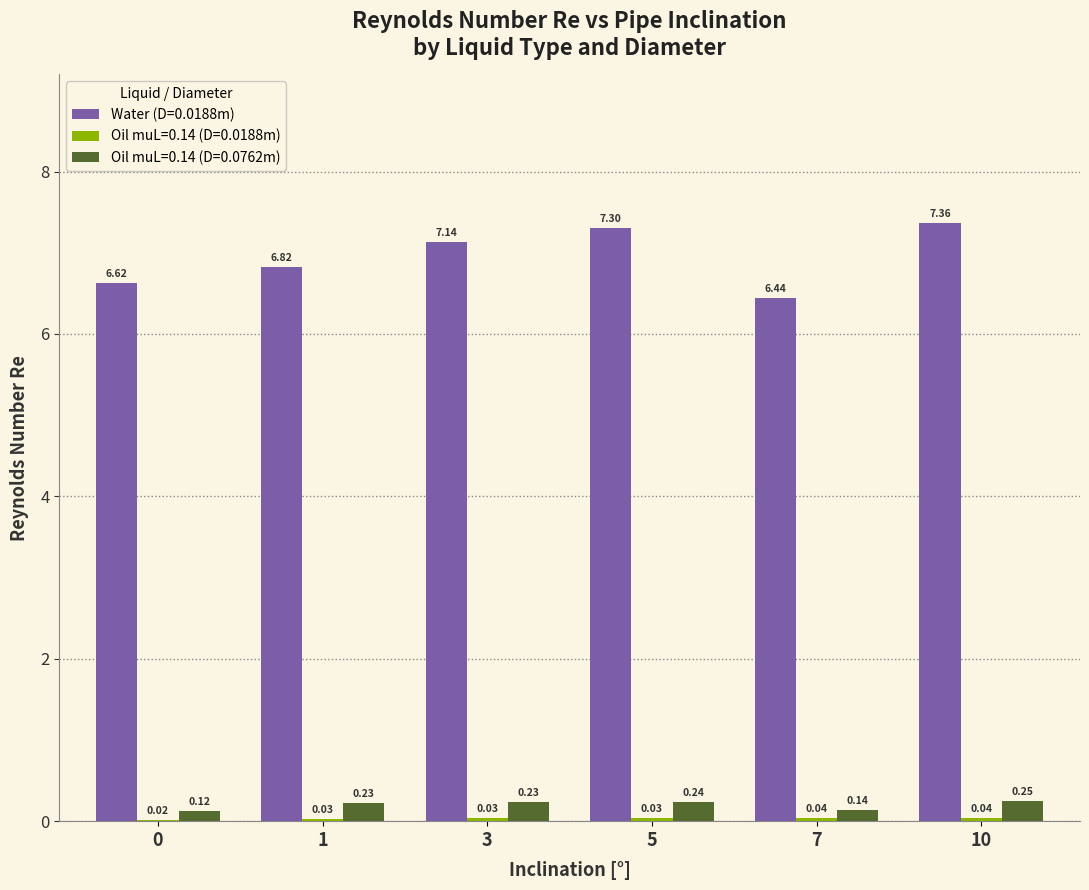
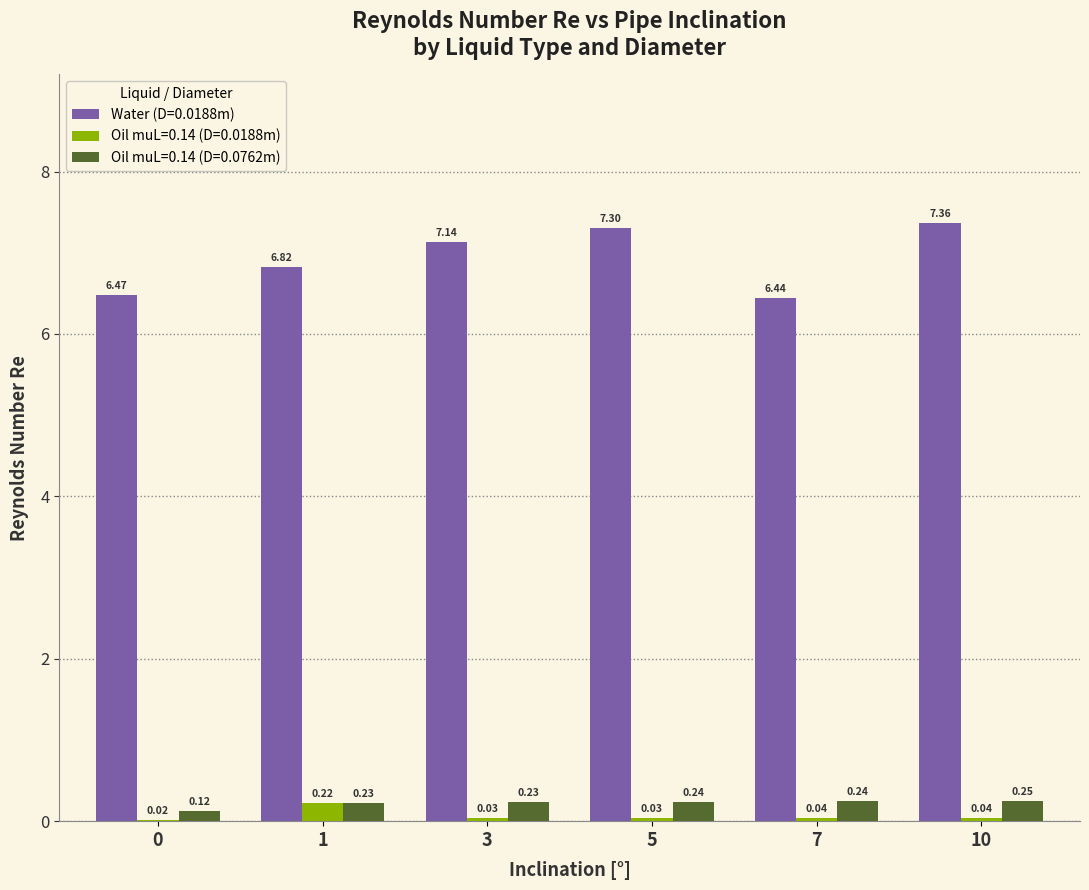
Water (D=0.0188m), 0: 6.62 -> 6.47
Oil muL=0.14 (D=0.0188m), 1: 0.03 -> 0.22
Oil muL=0.14 (D=0.0762m), 7: 0.14 -> 0.24
